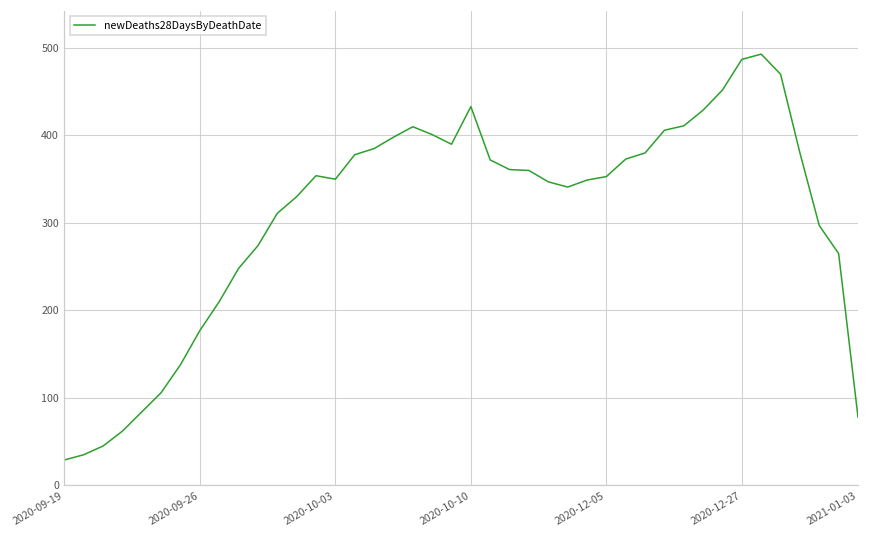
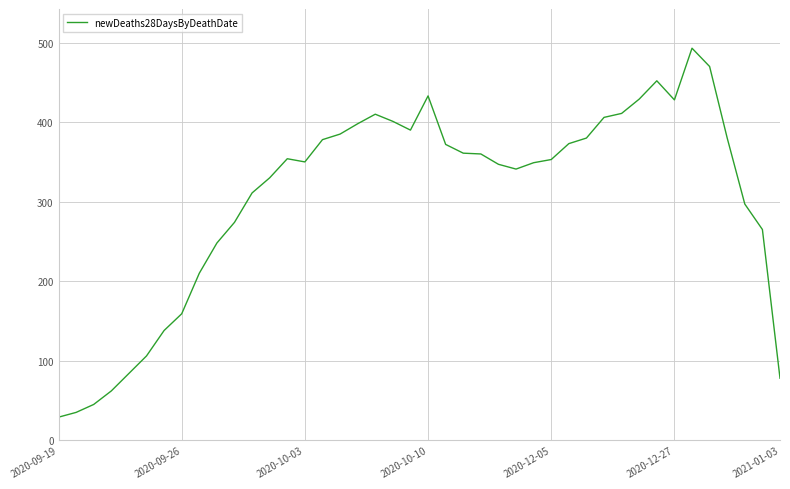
2020-09-26: 180 -> 160
2020-12-27: 490 -> 430
